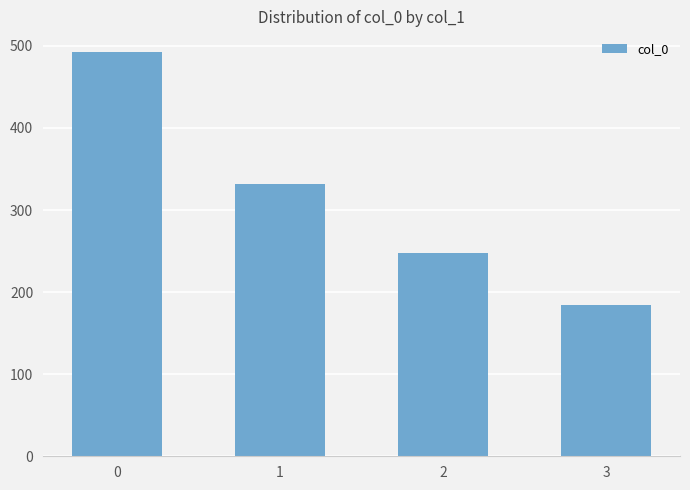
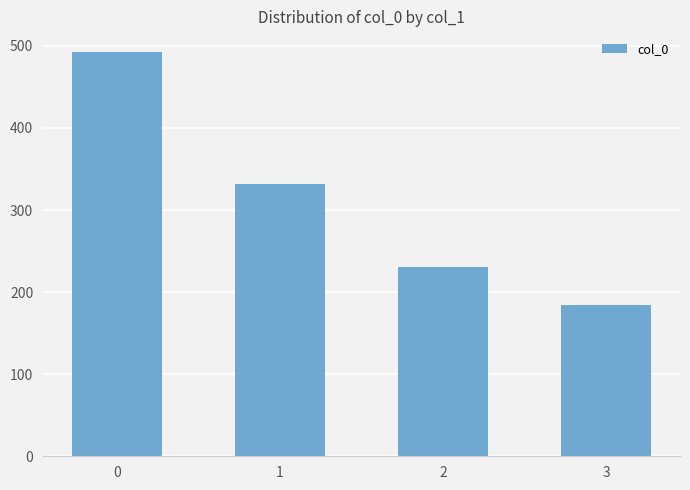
2: 250 -> 230
